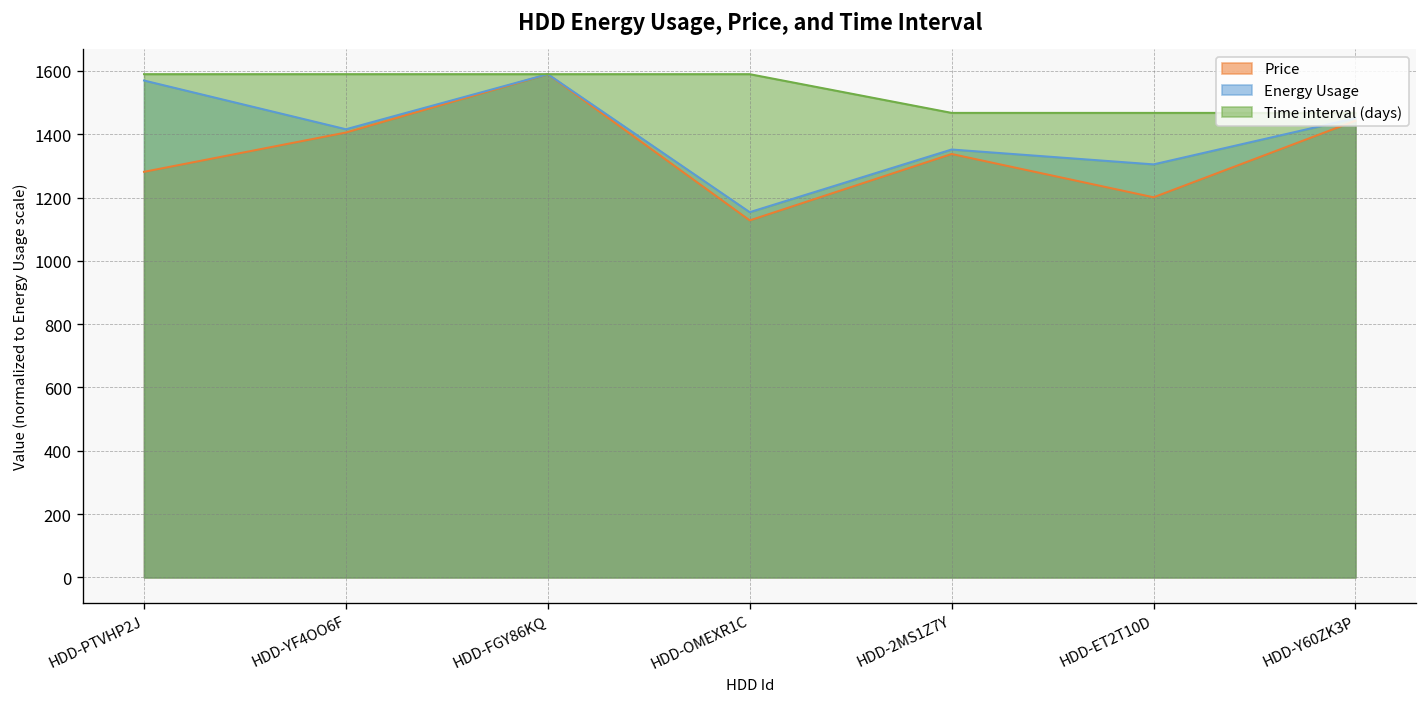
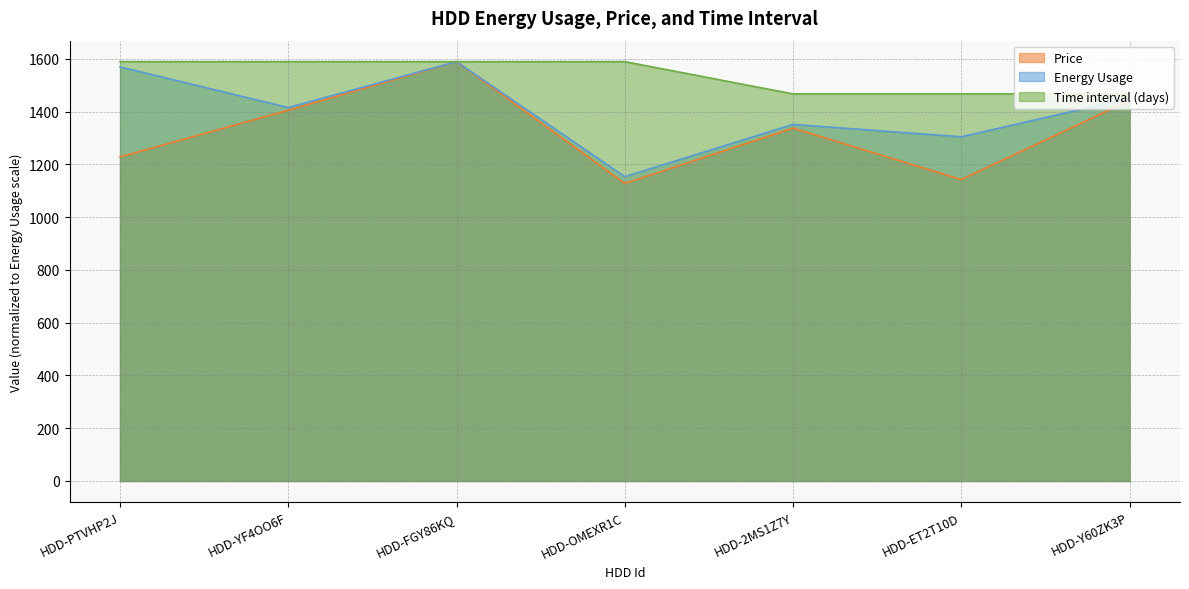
Price, HDD-PTVHP2J: 1280 -> 1230
Price, HDD-ET2T10D: 1200 -> 1140
